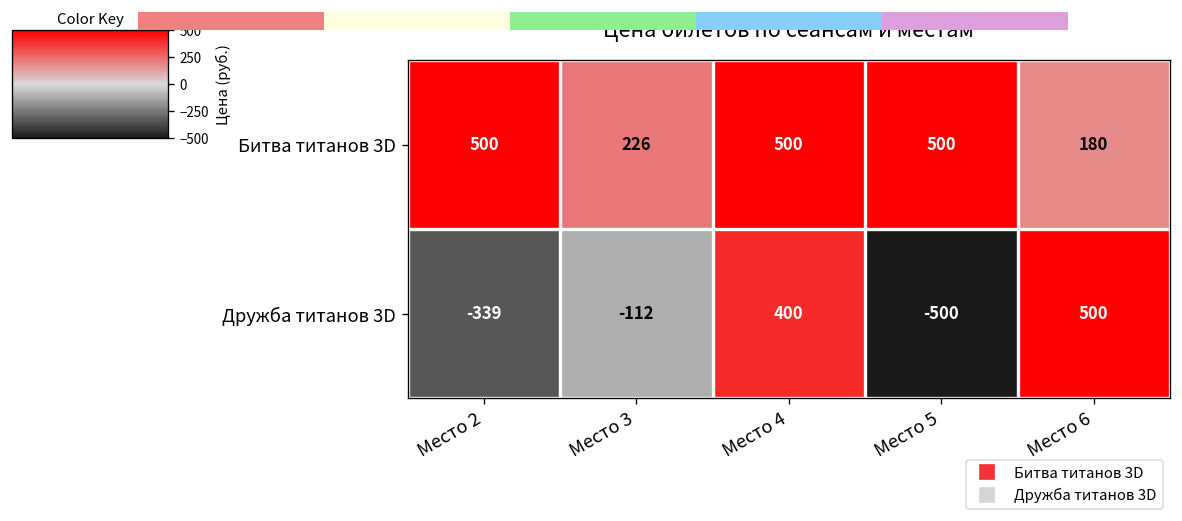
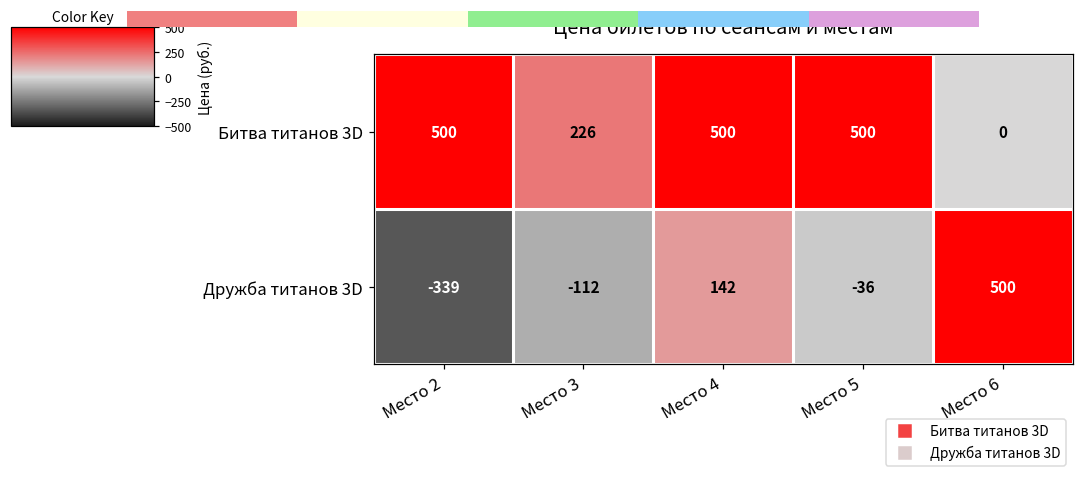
Цена билетов по сеансам и местам, Битва титанов 3D, Место 6: 180 -> 0
Цена билетов по сеансам и местам, Дружба титанов 3D, Место 4: 400 -> 142
Цена билетов по сеансам и местам, Дружба титанов 3D, Место 5: -500 -> -36
